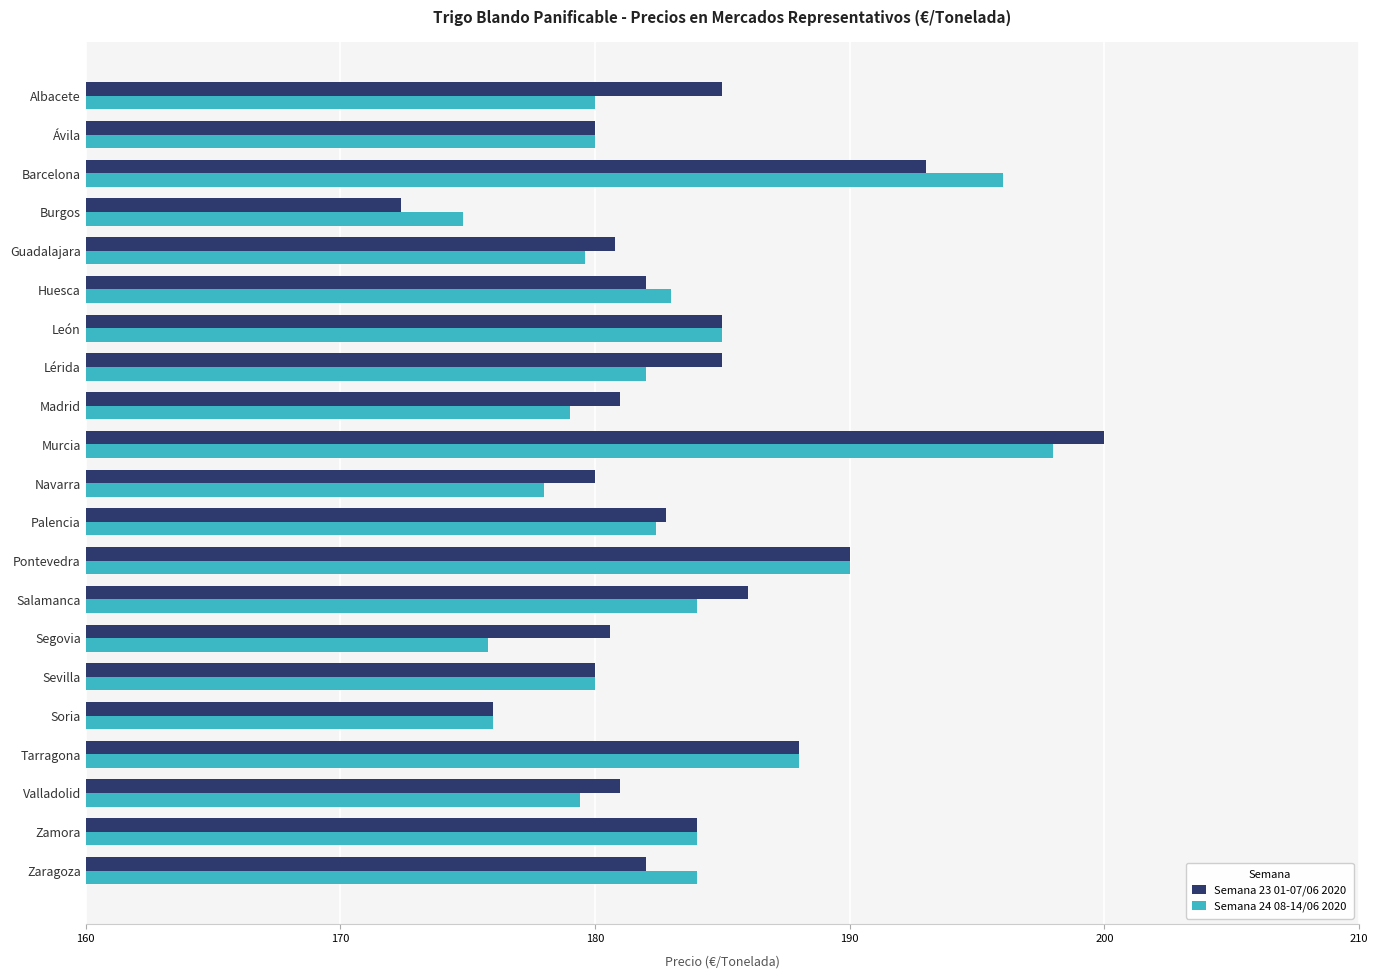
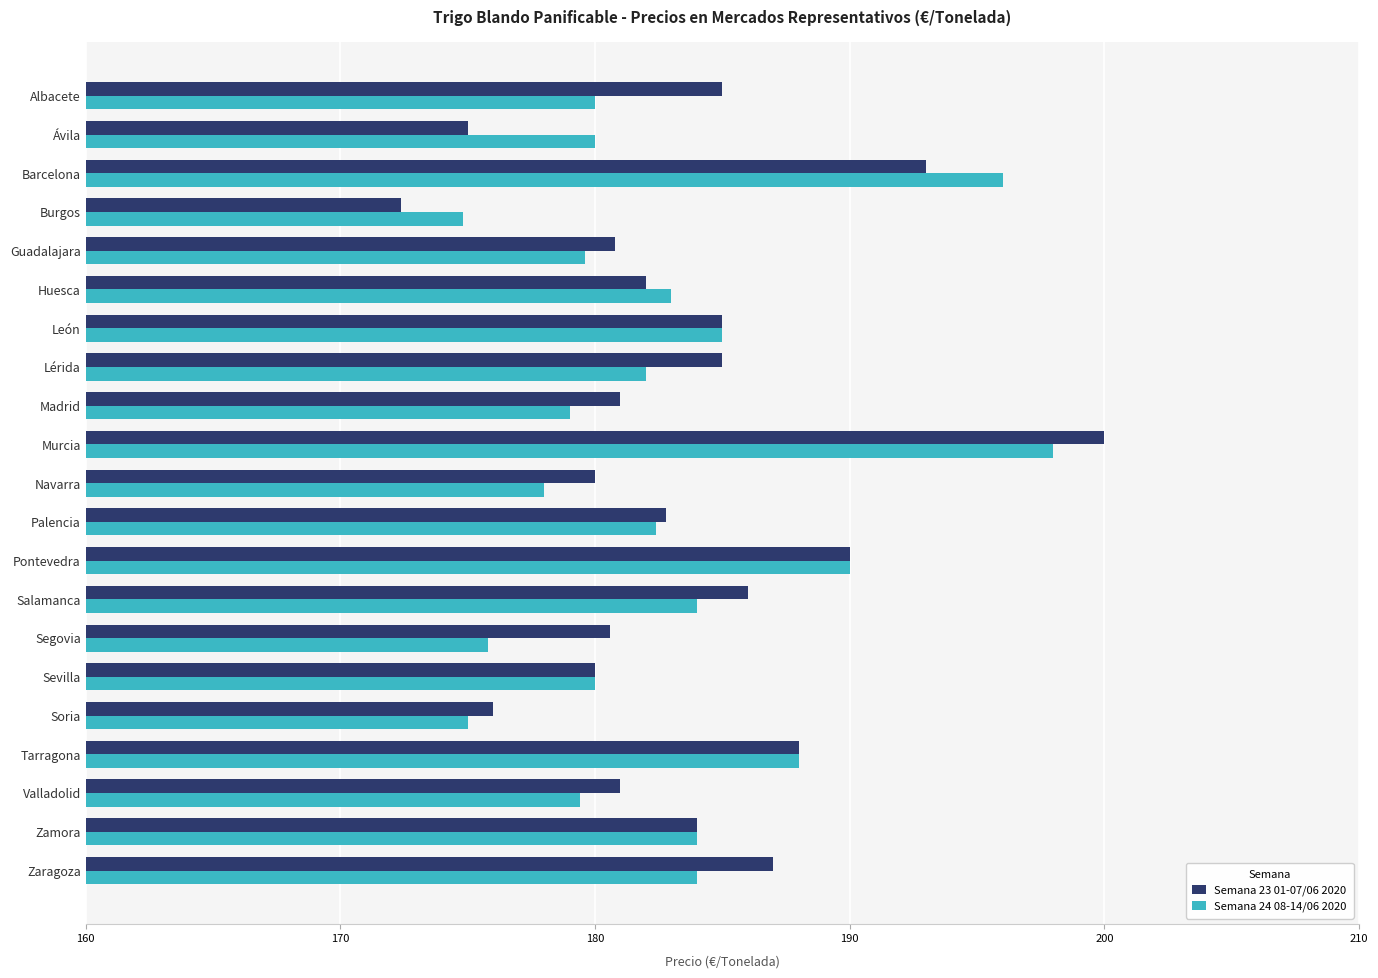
Semana 23 01-07/06 2020, Ávila: 180 -> 175
Semana 24 08-14/06 2020, Soria: 176 -> 175
Semana 23 01-07/06 2020, Zaragoza: 182 -> 187
